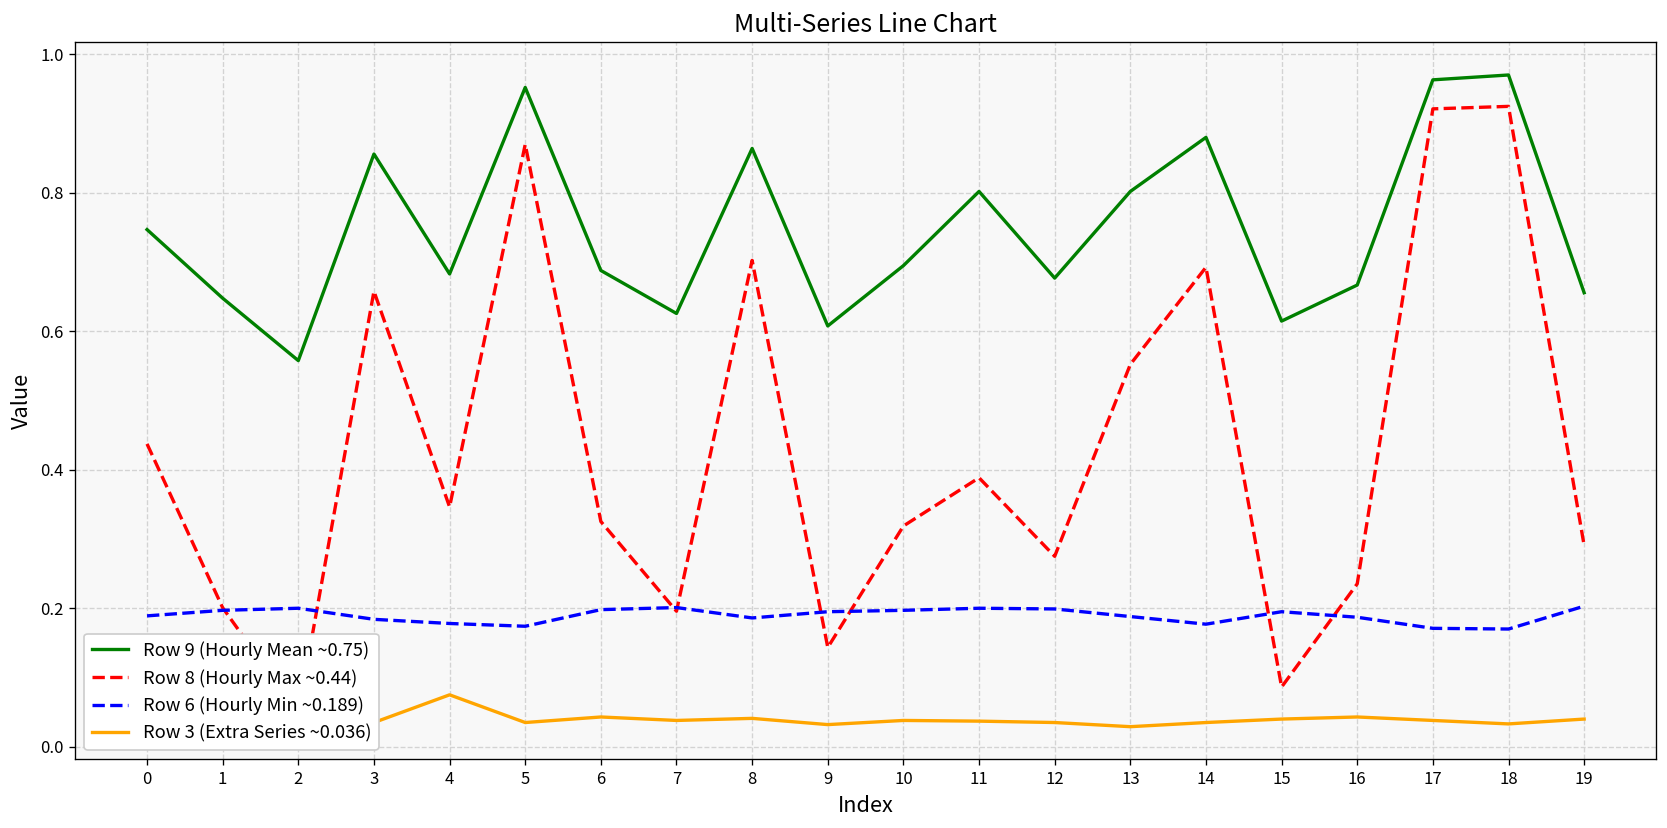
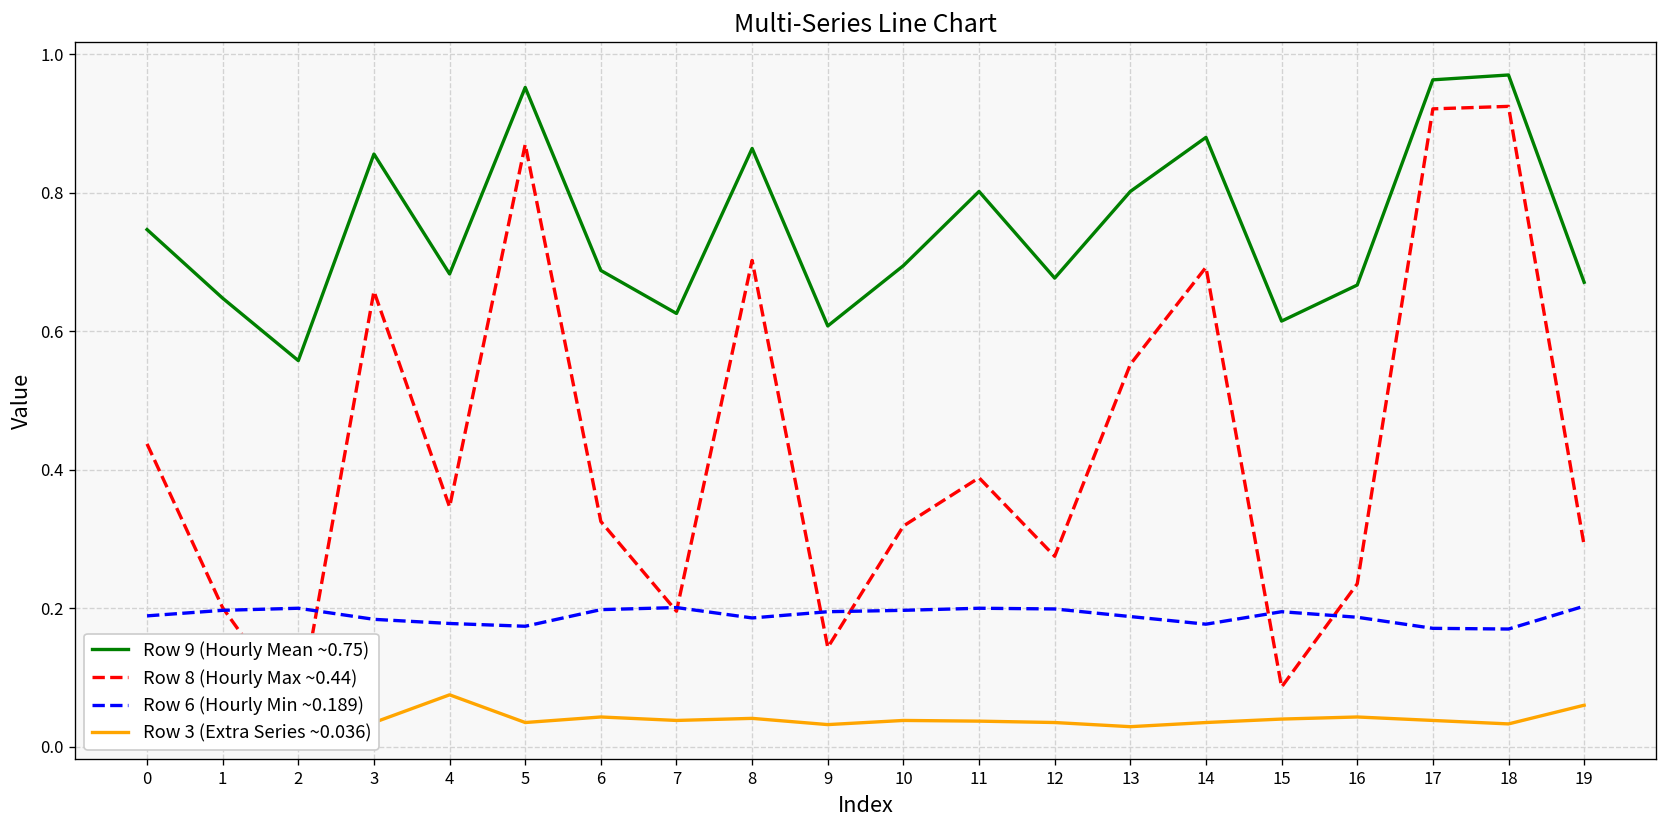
Row 9 (Hourly Mean ~0.75), 19: 0.66 -> 0.67
Row 3 (Extra Series ~0.036), 19: 0.04 -> 0.06
